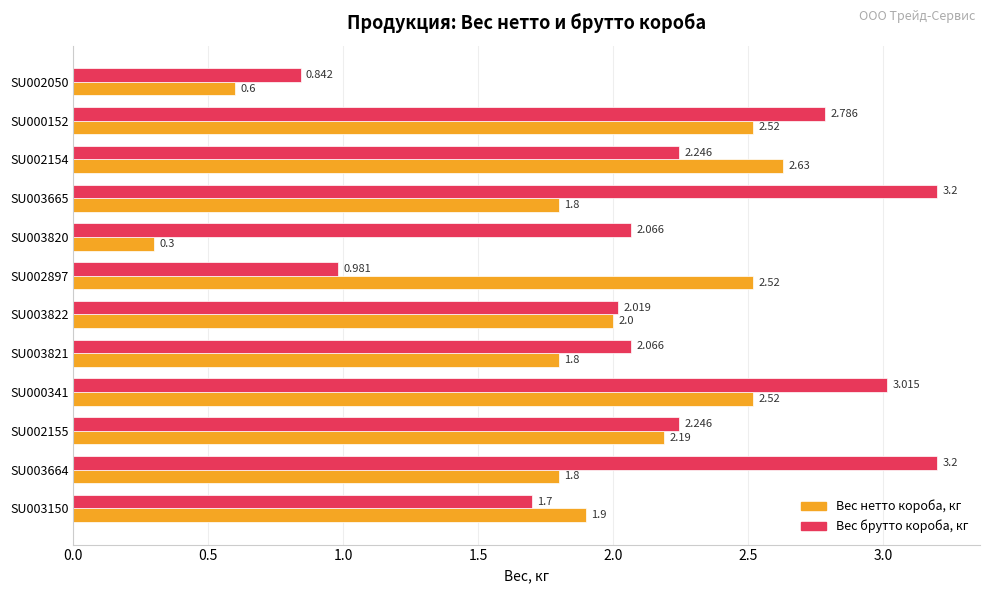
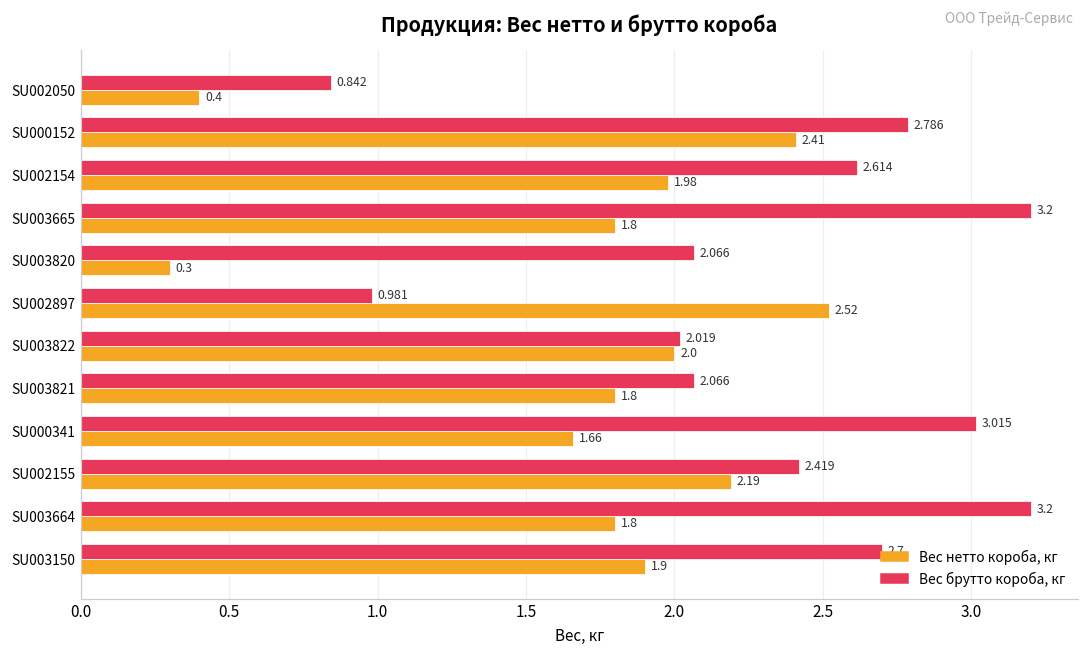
Вес нетто короба, кг, SU002050: 0.6 -> 0.4
Вес нетто короба, кг, SU000152: 2.52 -> 2.41
Вес брутто короба, кг, SU002154: 2.246 -> 2.614
Вес нетто короба, кг, SU002154: 2.63 -> 1.98
Вес нетто короба, кг, SU000341: 2.52 -> 1.66
Вес брутто короба, кг, SU002155: 2.246 -> 2.419
Вес брутто короба, кг, SU003150: 1.7 -> 2.7
